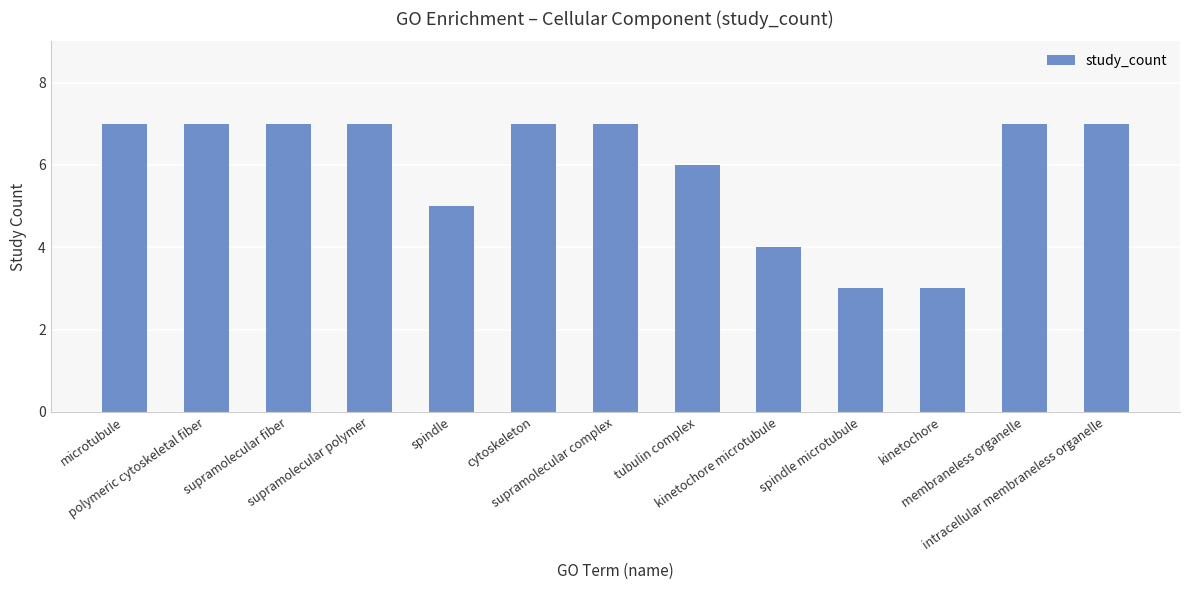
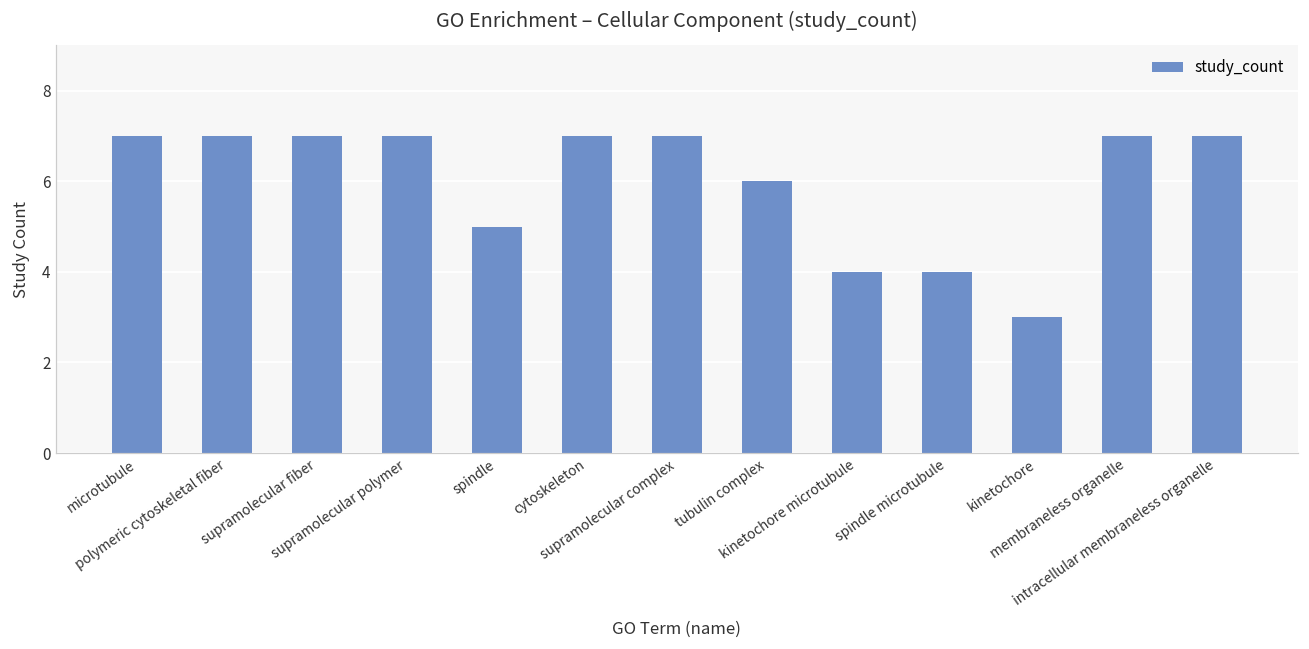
spindle microtubule: 3 -> 4
